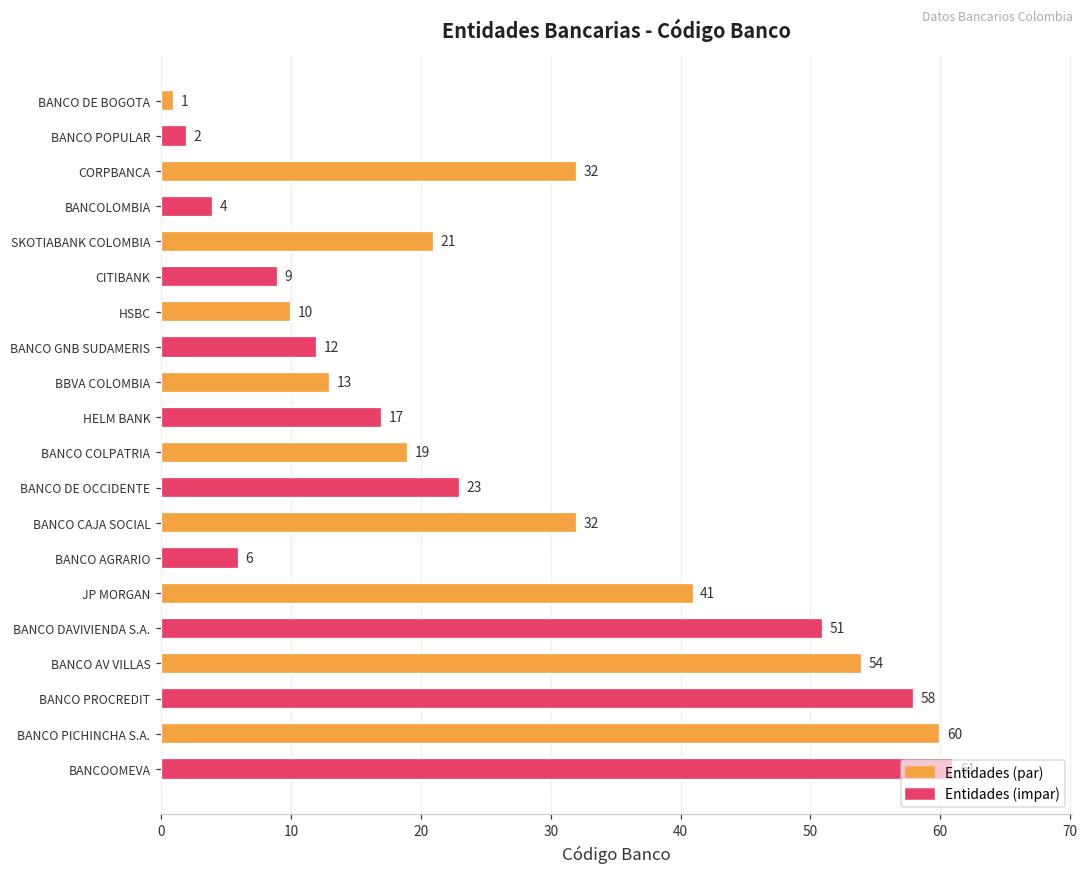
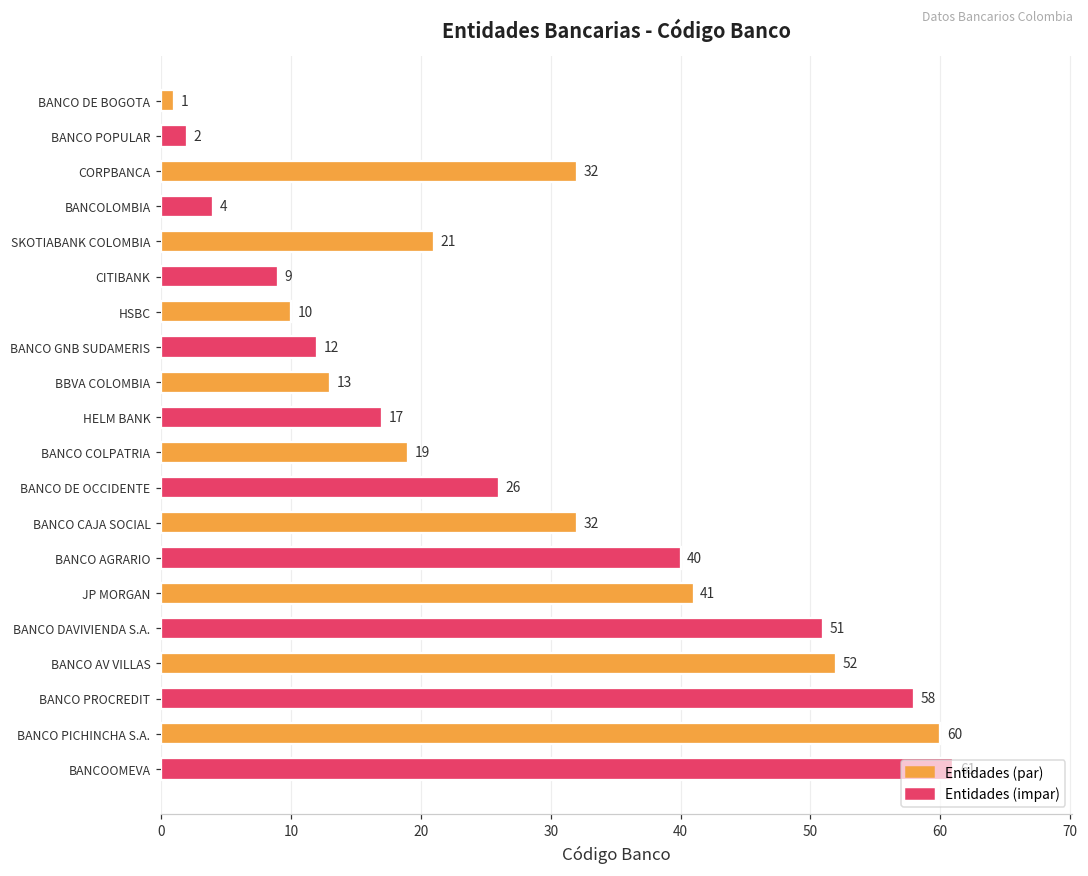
BANCO DE OCCIDENTE: 23 -> 26
BANCO AGRARIO: 6 -> 40
BANCO AV VILLAS: 54 -> 52
